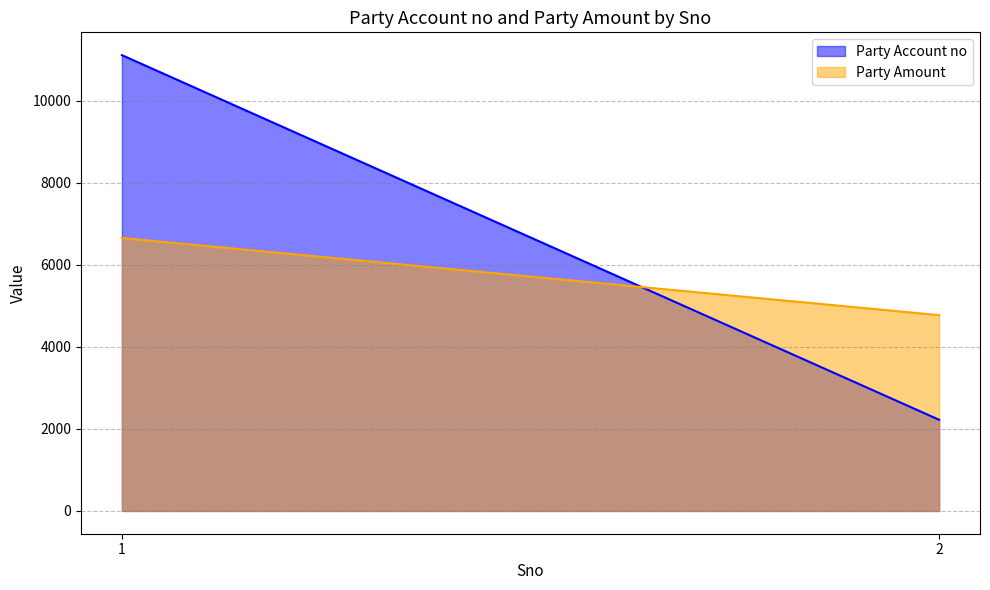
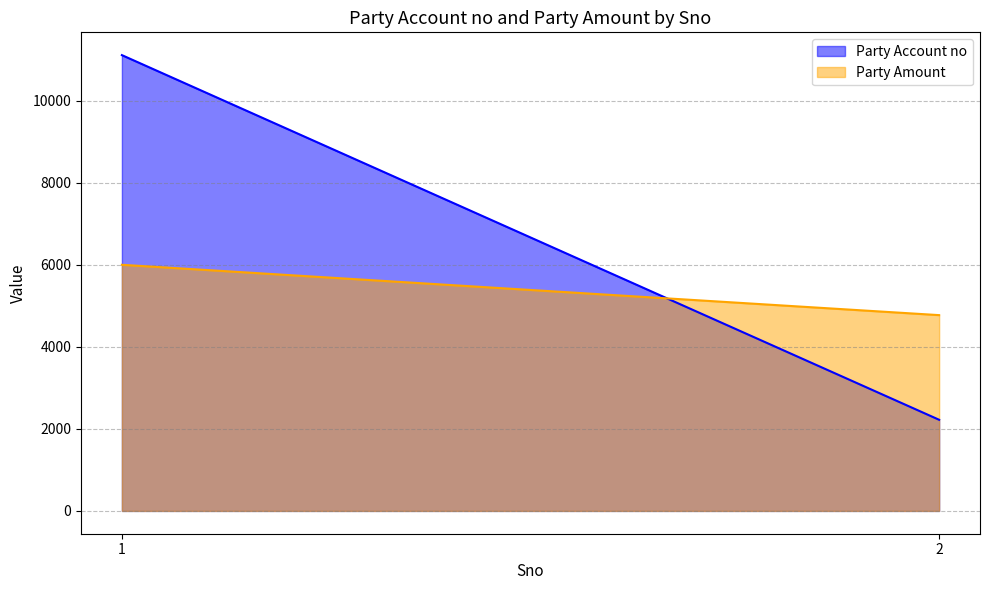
Party Amount, 1: 6700 -> 6000
